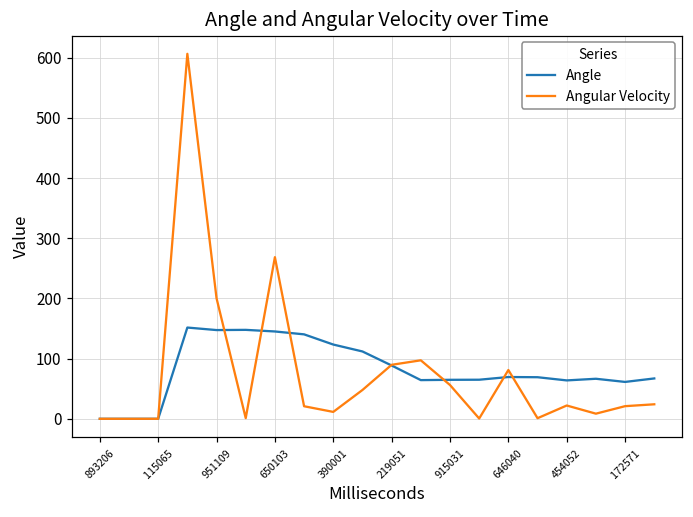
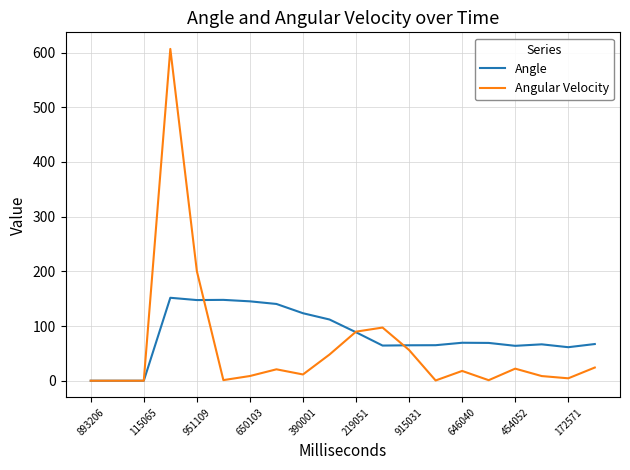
Angular Velocity, 650103: 270 -> 10
Angular Velocity, 646040: 80 -> 20
Angular Velocity, 172571: 20 -> 0
